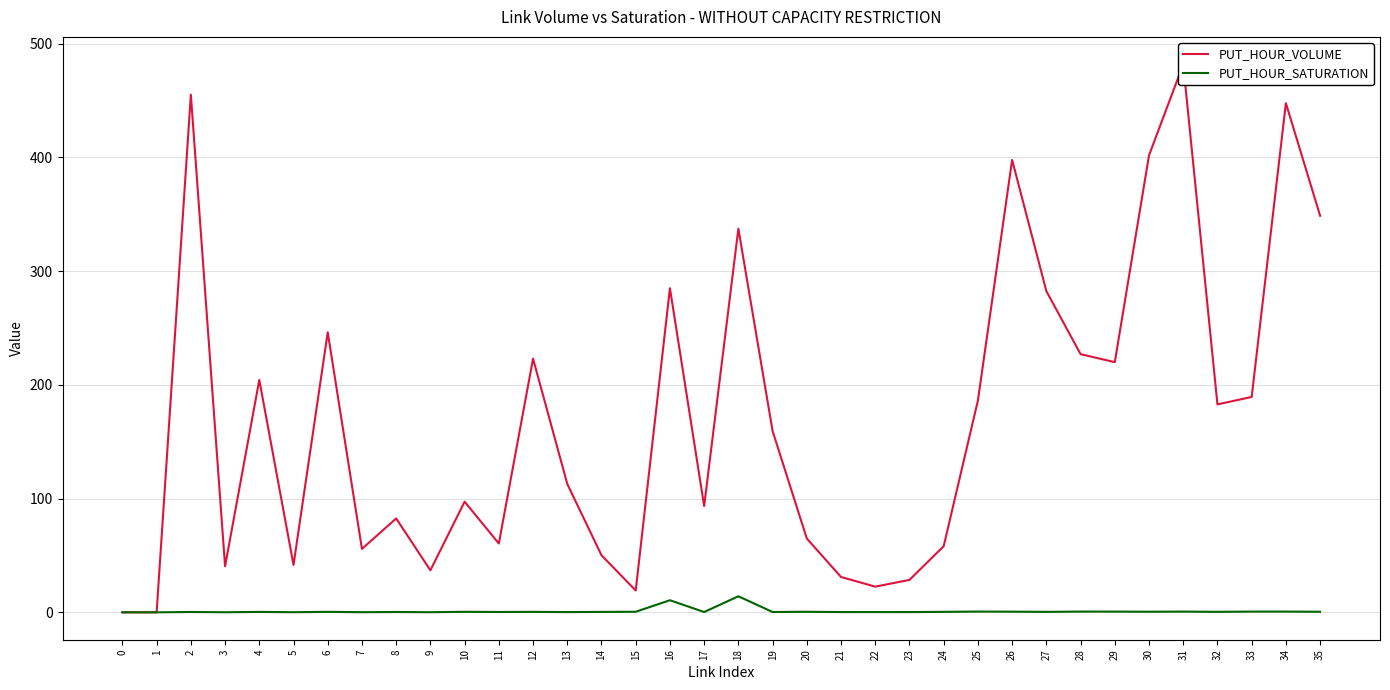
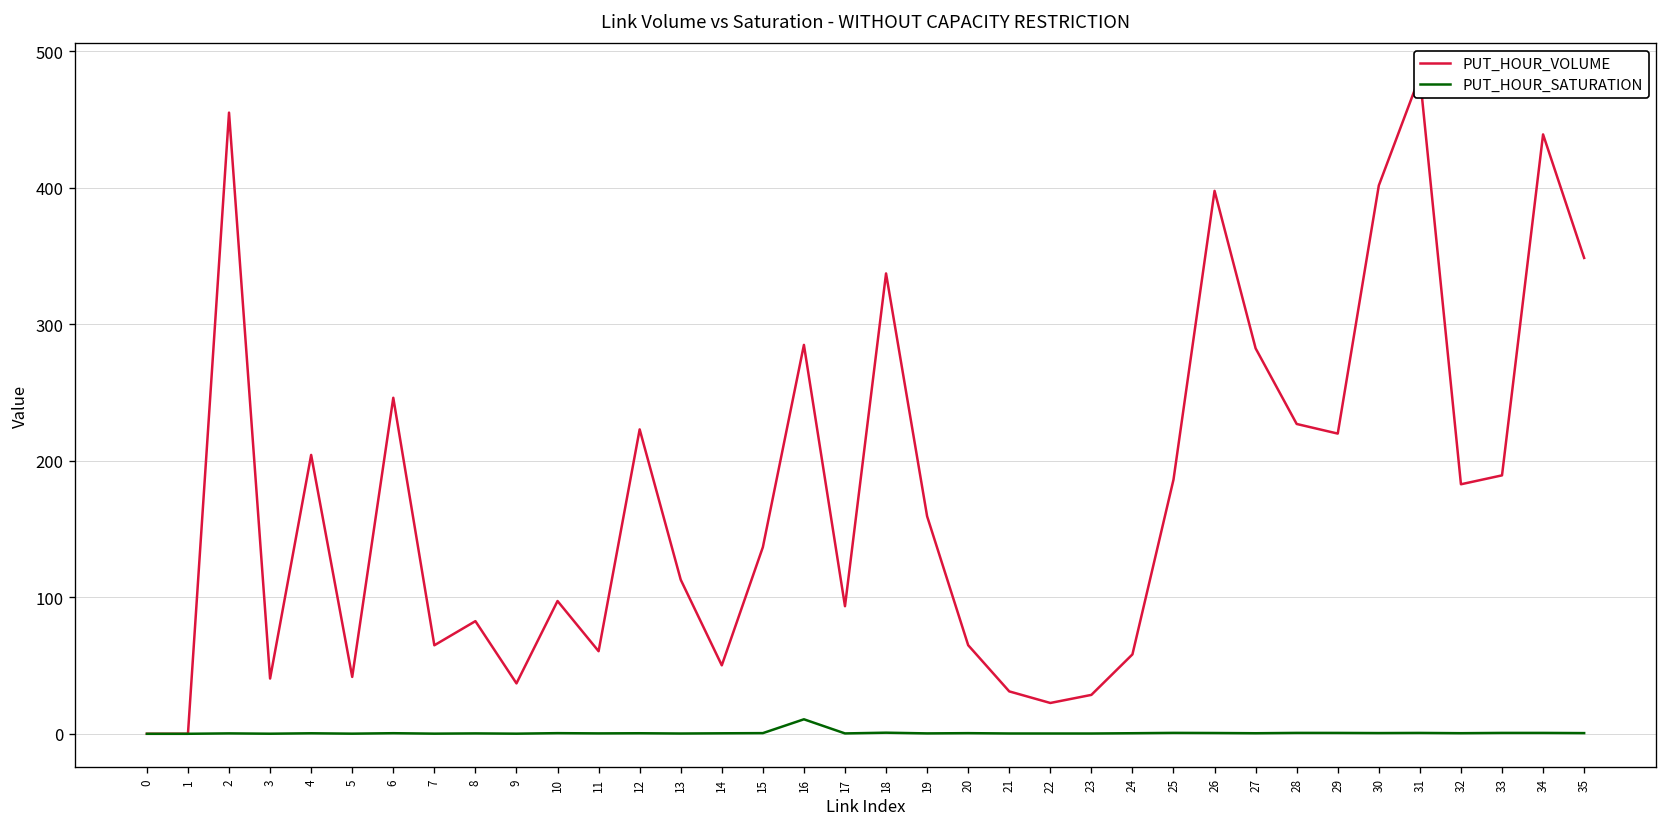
PUT_HOUR_VOLUME, 7: 56 -> 65
PUT_HOUR_VOLUME, 15: 19 -> 137
PUT_HOUR_SATURATION, 18: 14 -> 1
PUT_HOUR_VOLUME, 34: 448 -> 439
